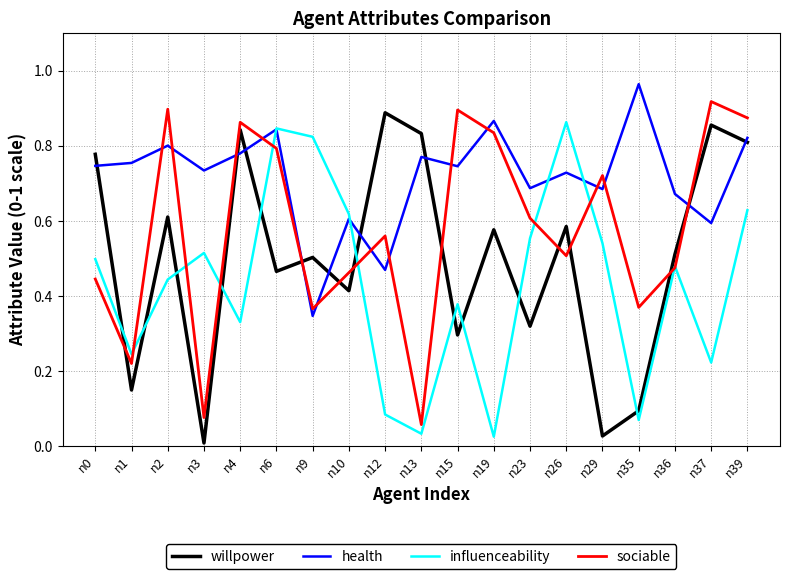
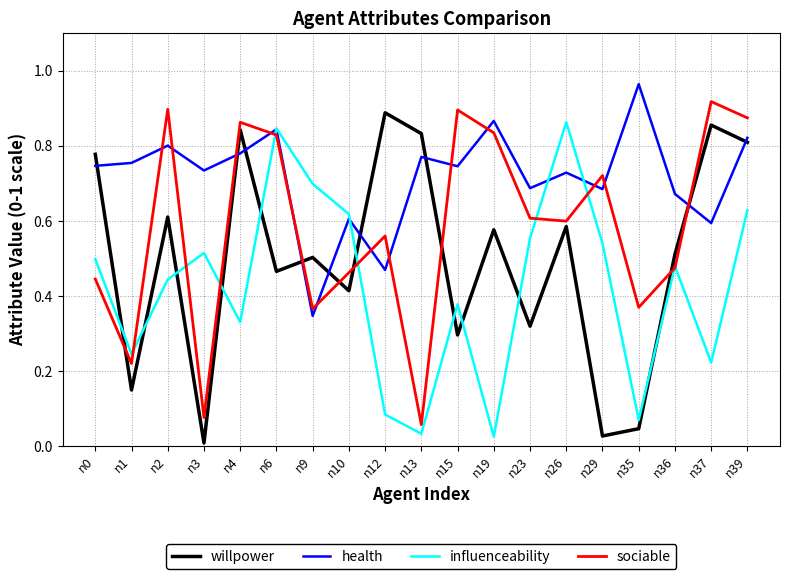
sociable, n6: 0.79 -> 0.83
influenceability, n9: 0.82 -> 0.70
sociable, n26: 0.51 -> 0.60
willpower, n35: 0.09 -> 0.05
